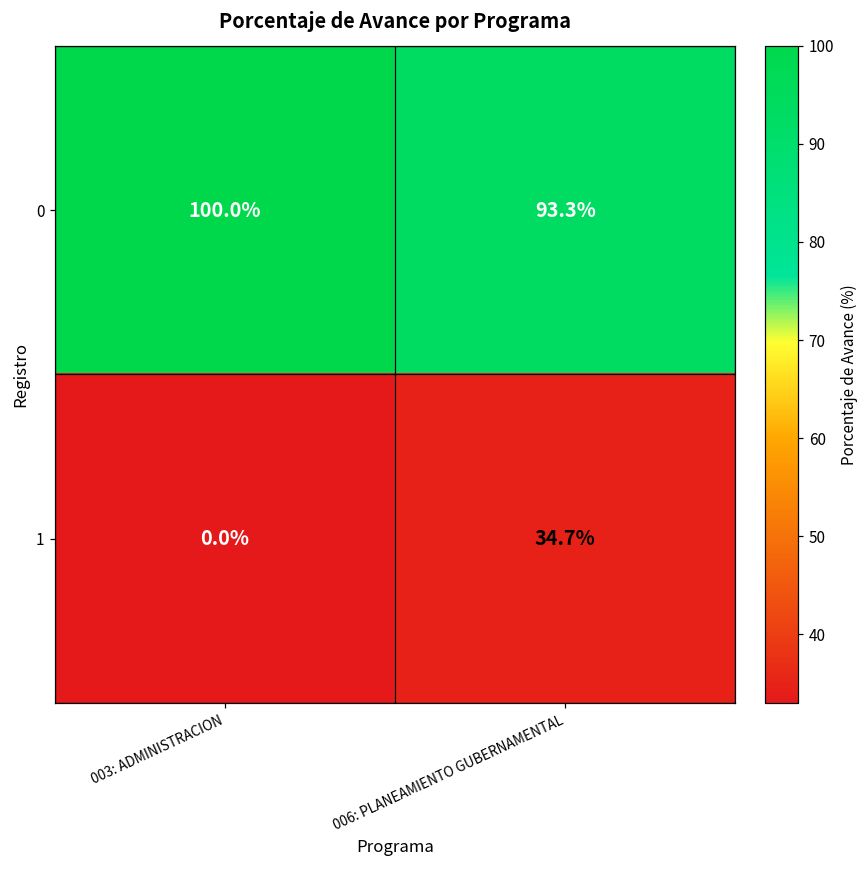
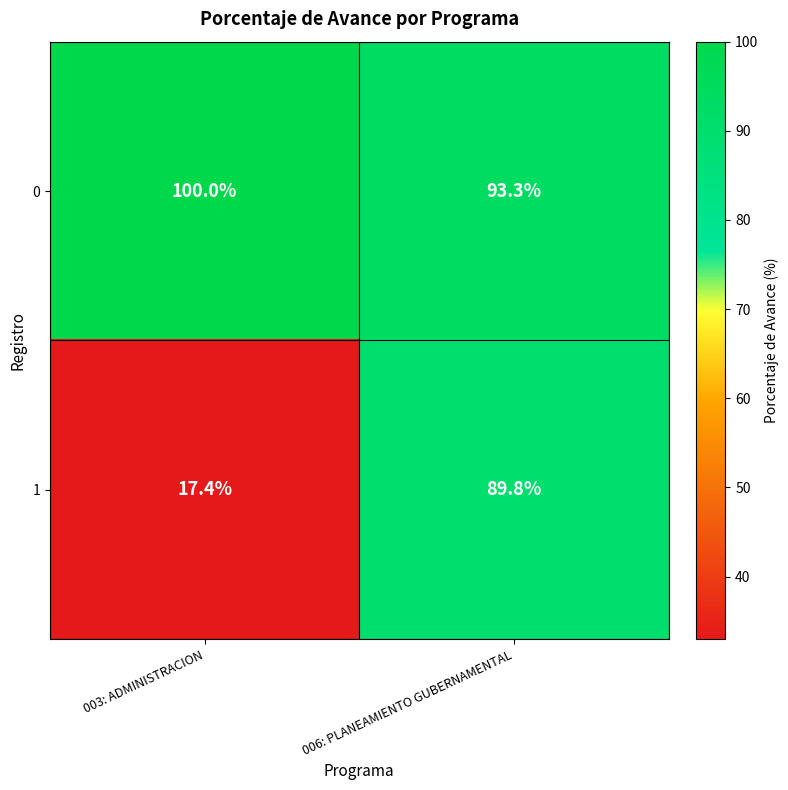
1, 003: ADMINISTRACION: 0.0% -> 17.4%
1, 006: PLANEAMIENTO GUBERNAMENTAL: 34.7% -> 89.8%
